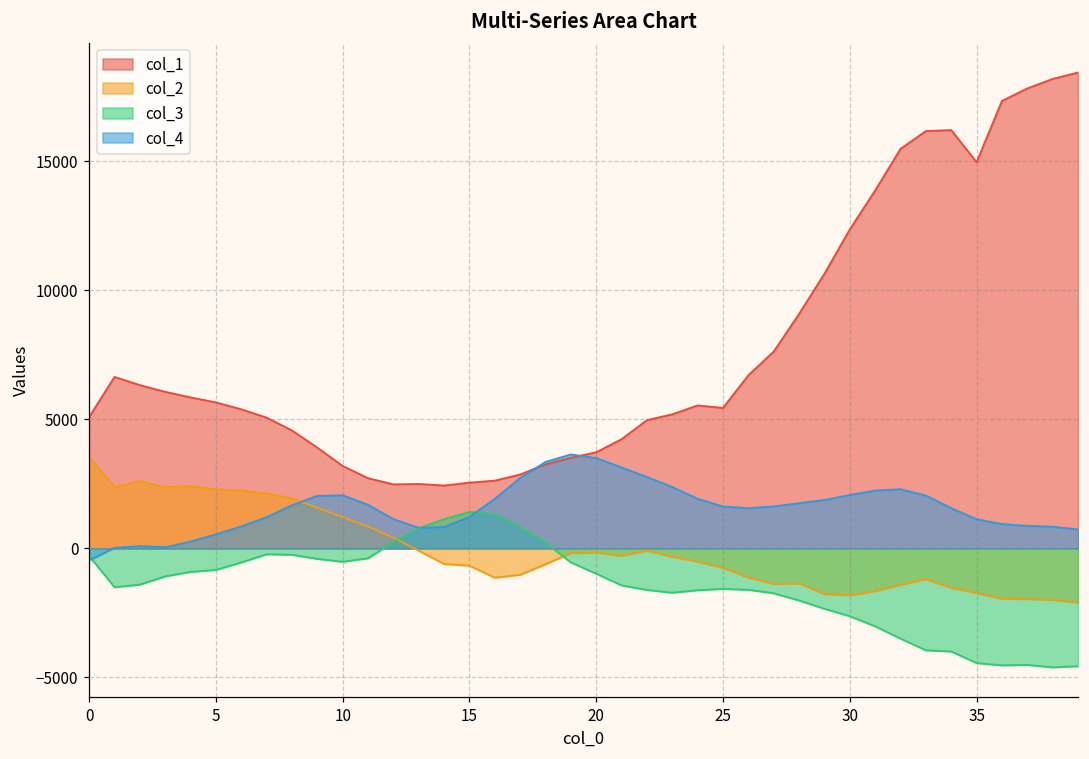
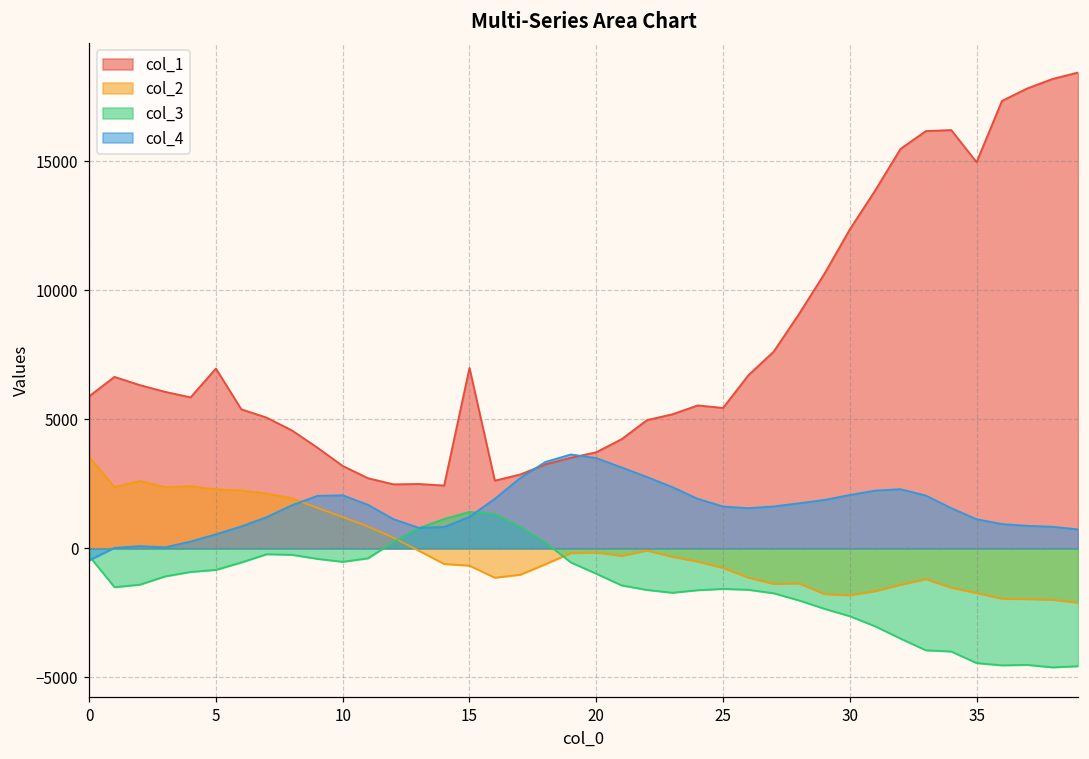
col_1, 0: 5100 -> 5900
col_1, 5: 5700 -> 7000
col_1, 15: 2600 -> 7000
